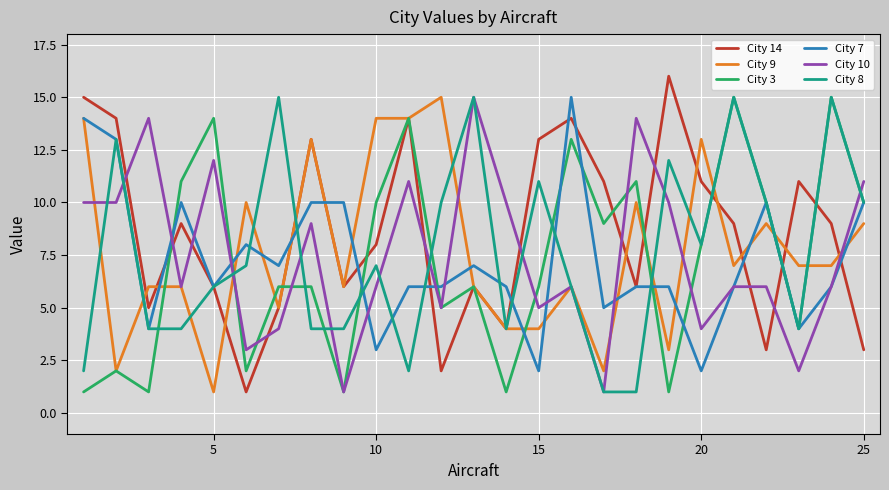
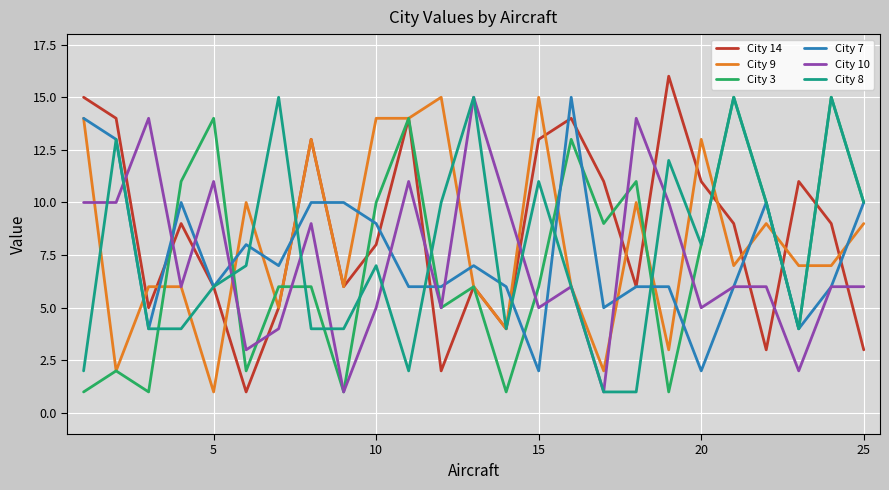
City 10, 5: 12 -> 11
City 7, 10: 3 -> 9
City 10, 10: 6 -> 5
City 9, 15: 4 -> 15
City 10, 20: 4 -> 5
City 10, 25: 11 -> 6
